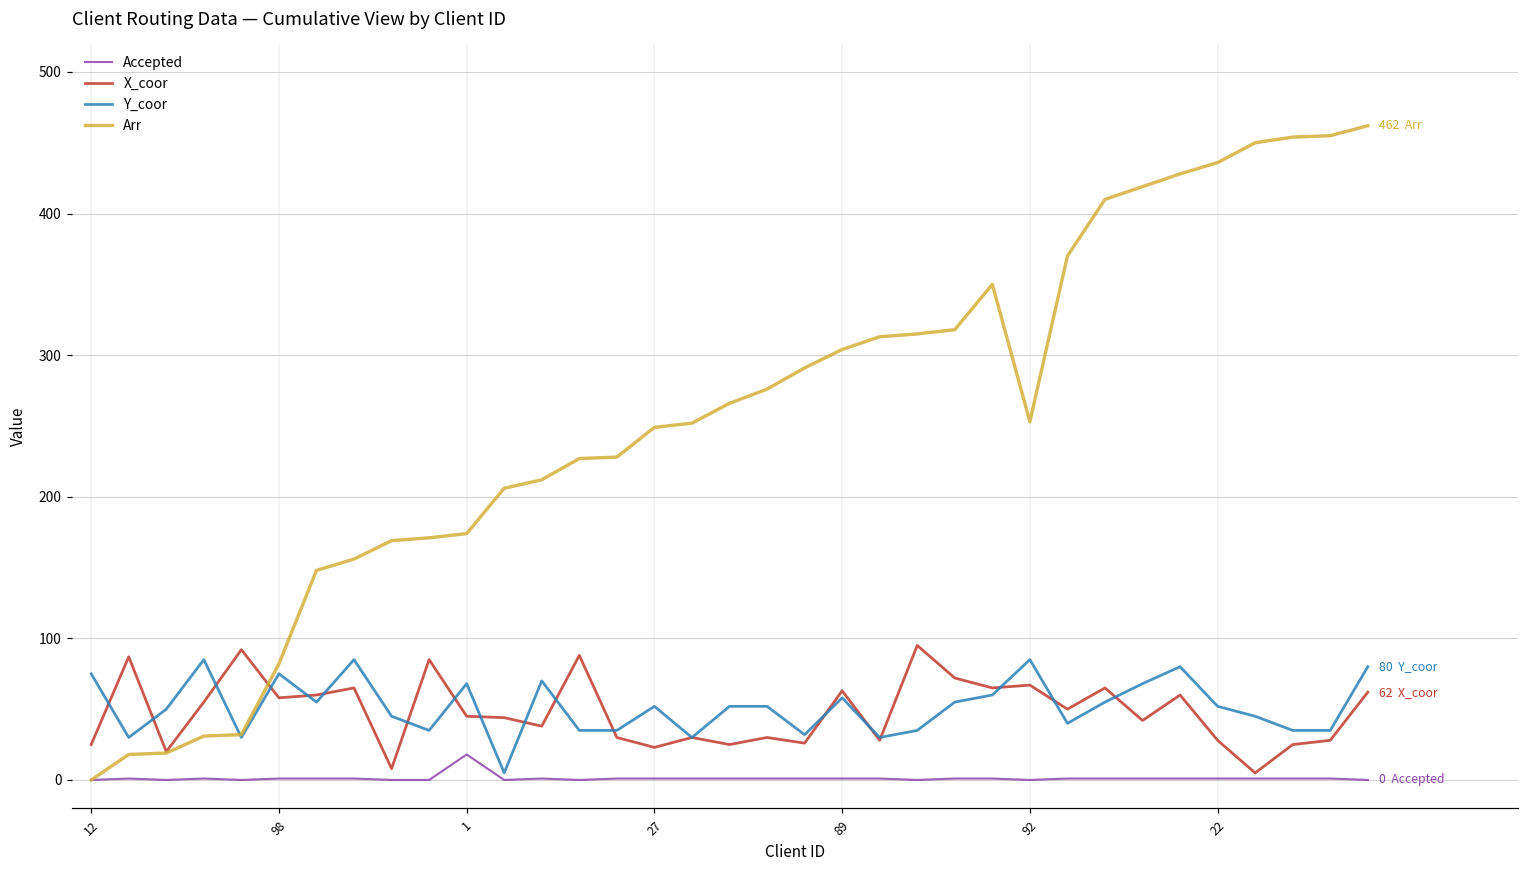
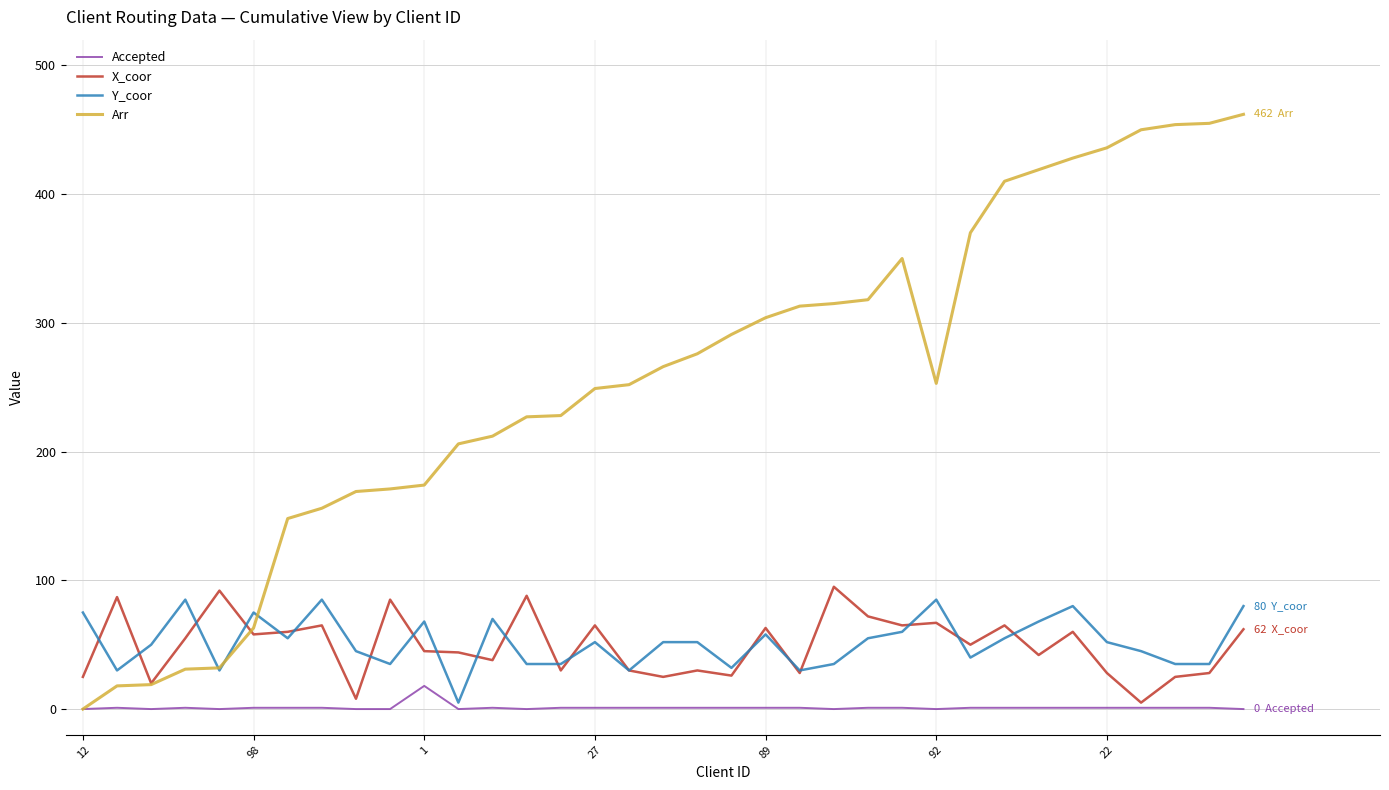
Arr, 98: 82 -> 63
X_coor, 27: 23 -> 65
